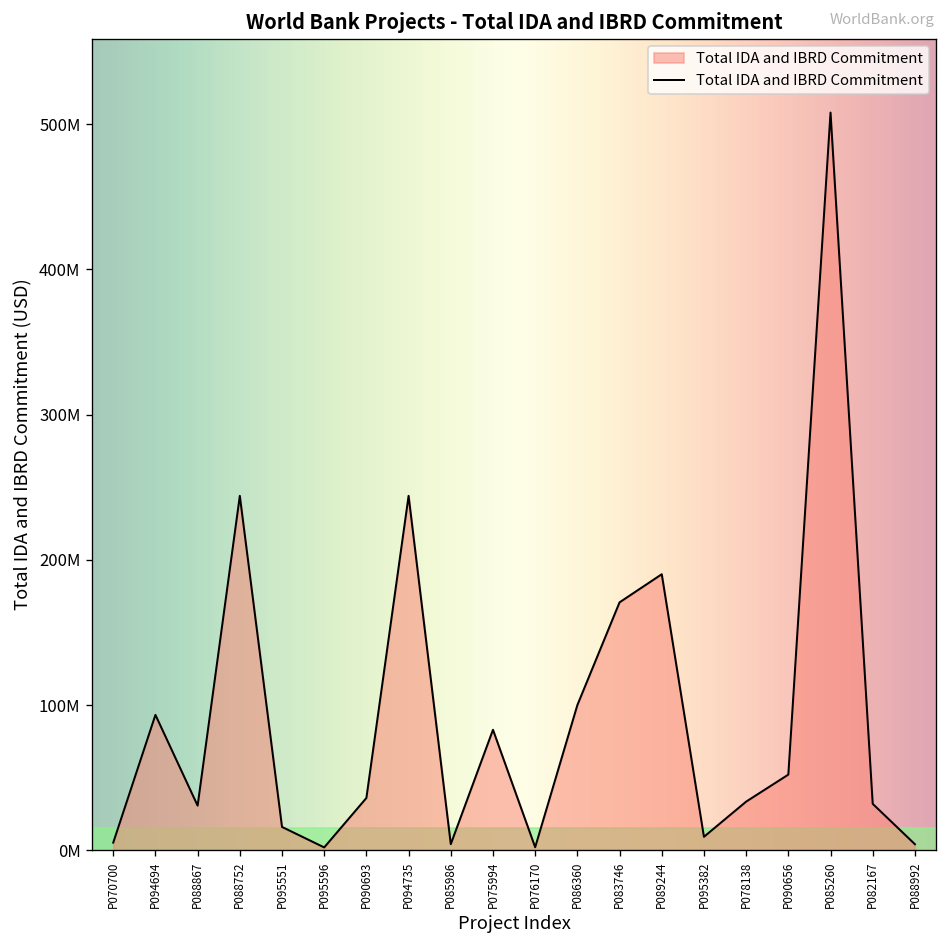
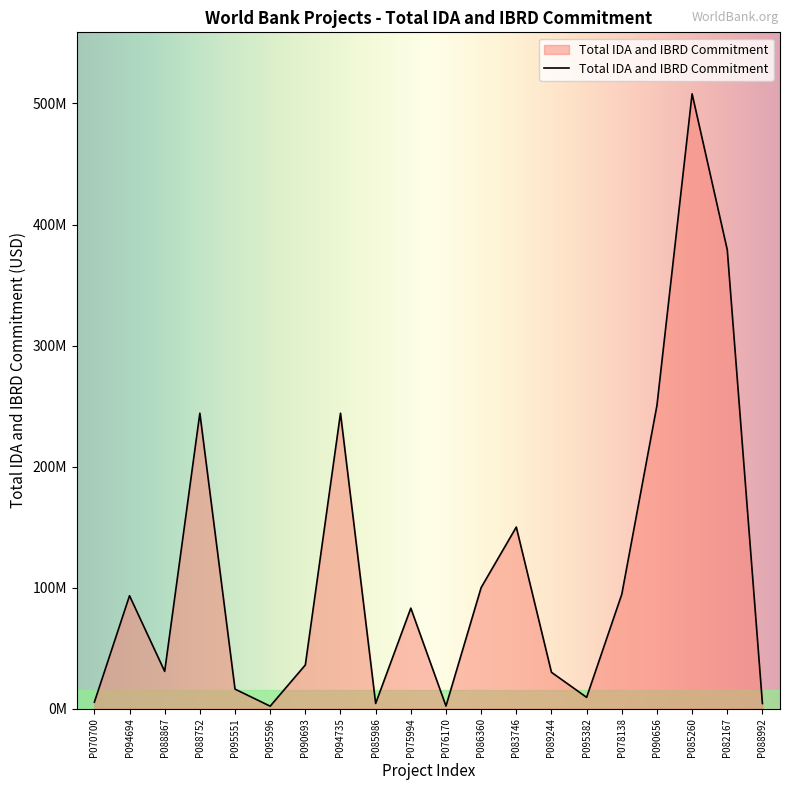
P083746: 171000000 -> 150000000
P089244: 190000000 -> 30000000
P078138: 34000000 -> 94000000
P090656: 52000000 -> 250000000
P082167: 32000000 -> 379000000
